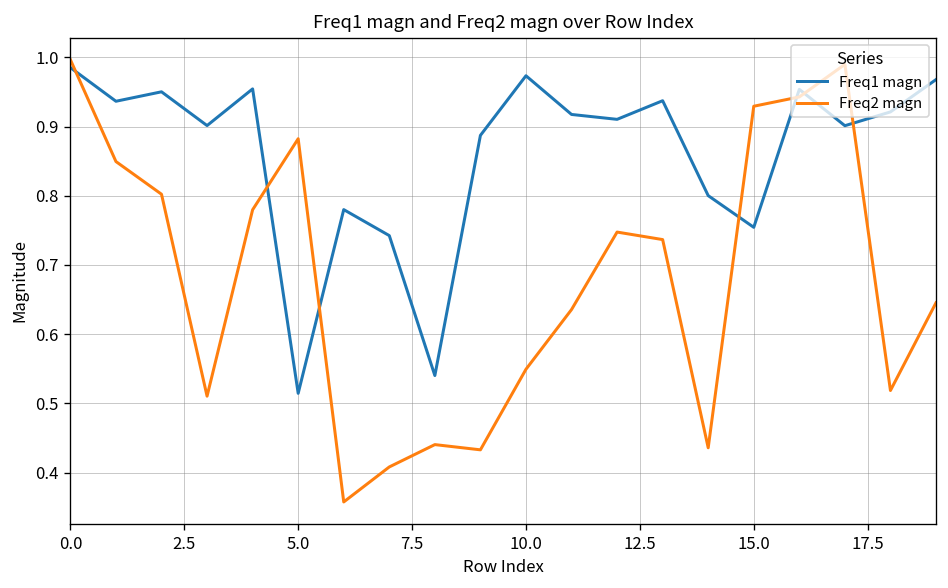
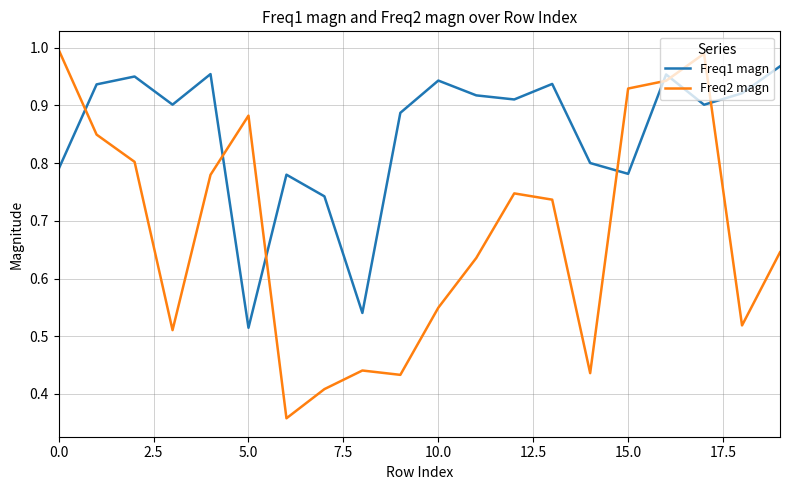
Freq1 magn, 0.0: 0.99 -> 0.79
Freq1 magn, 10.0: 0.97 -> 0.94
Freq1 magn, 15.0: 0.75 -> 0.78
